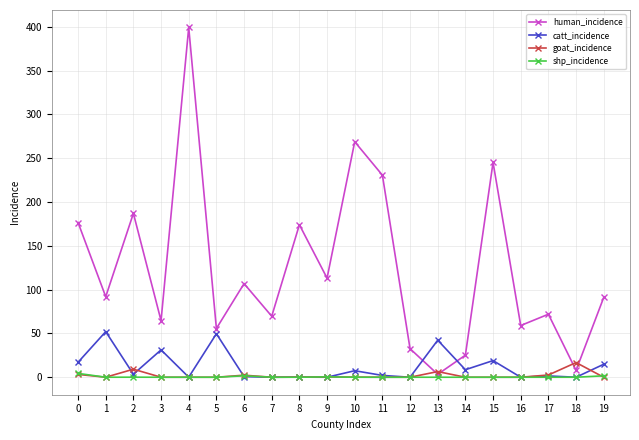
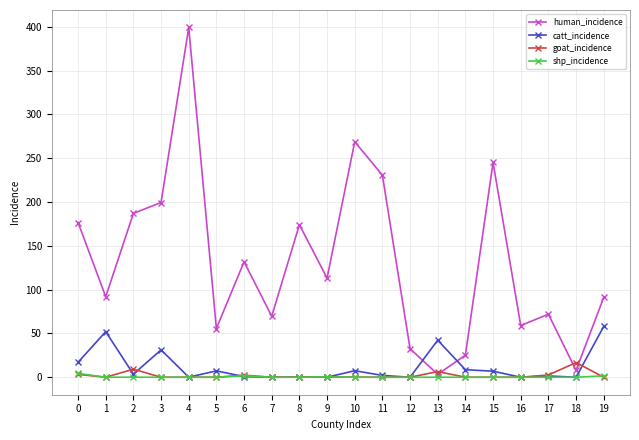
human_incidence, 3: 60 -> 200
catt_incidence, 5: 50 -> 10
human_incidence, 6: 110 -> 130
catt_incidence, 15: 20 -> 10
catt_incidence, 19: 10 -> 60
